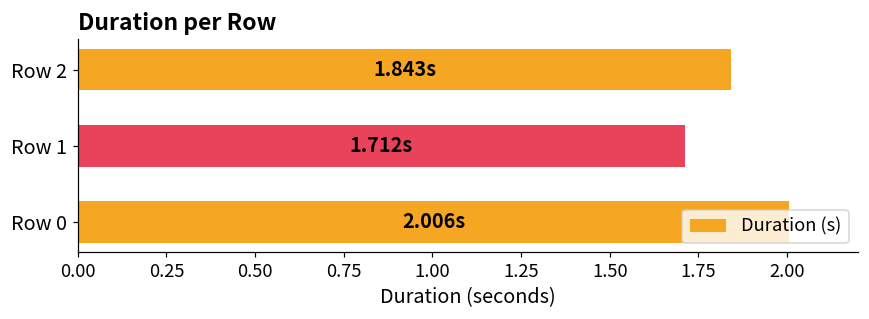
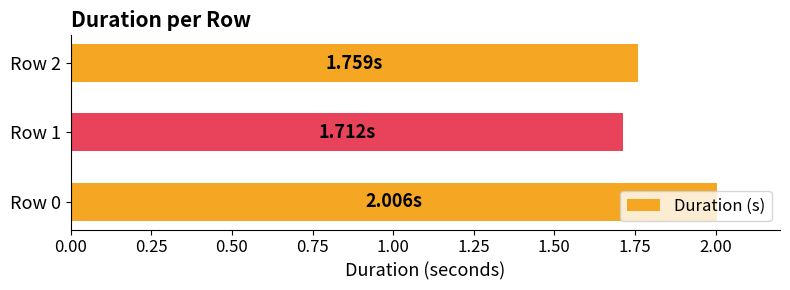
Row 2: 1.843s -> 1.759s
